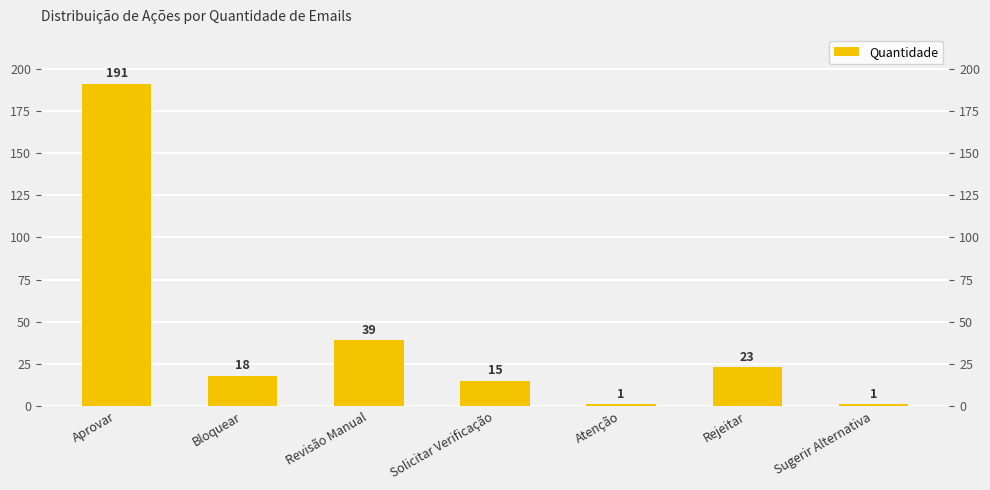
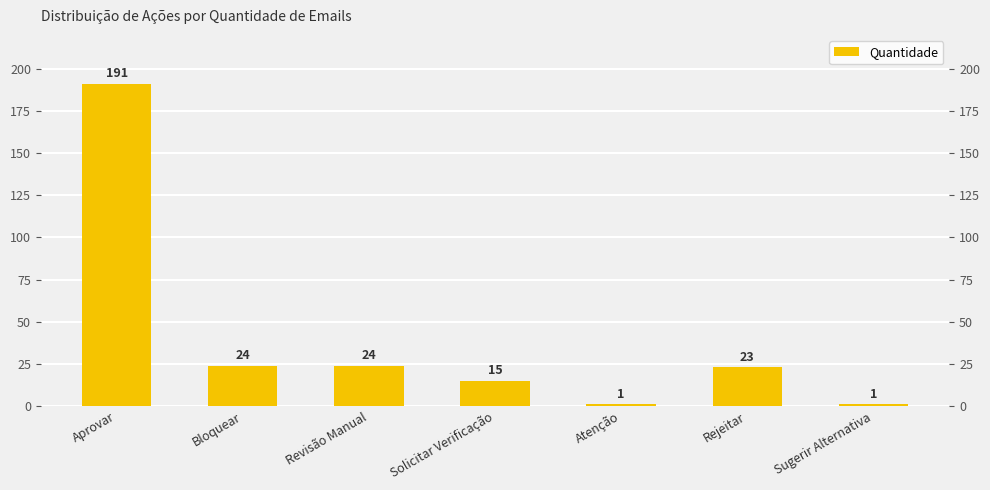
Bloquear: 18 -> 24
Revisão Manual: 39 -> 24
